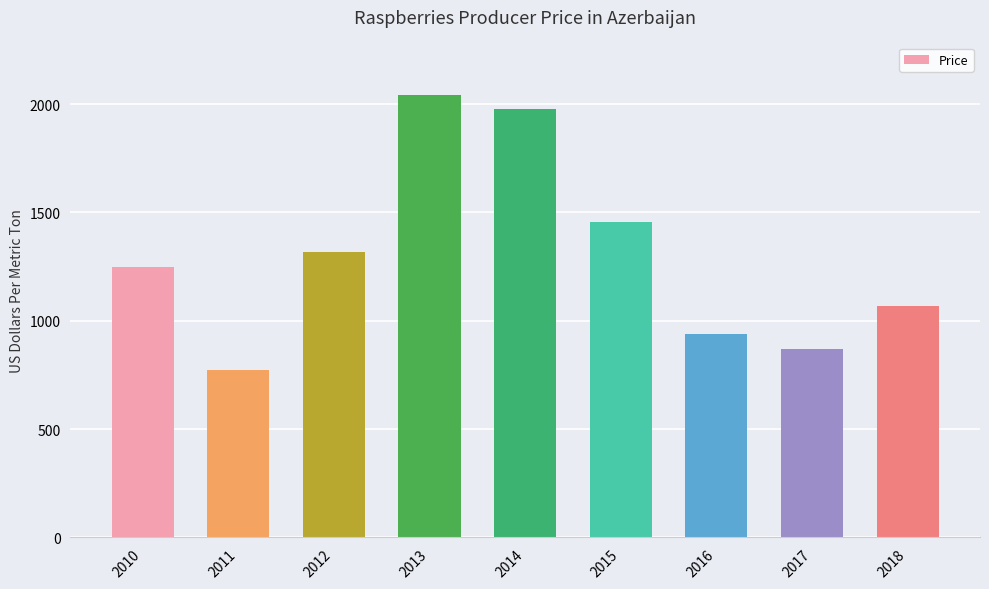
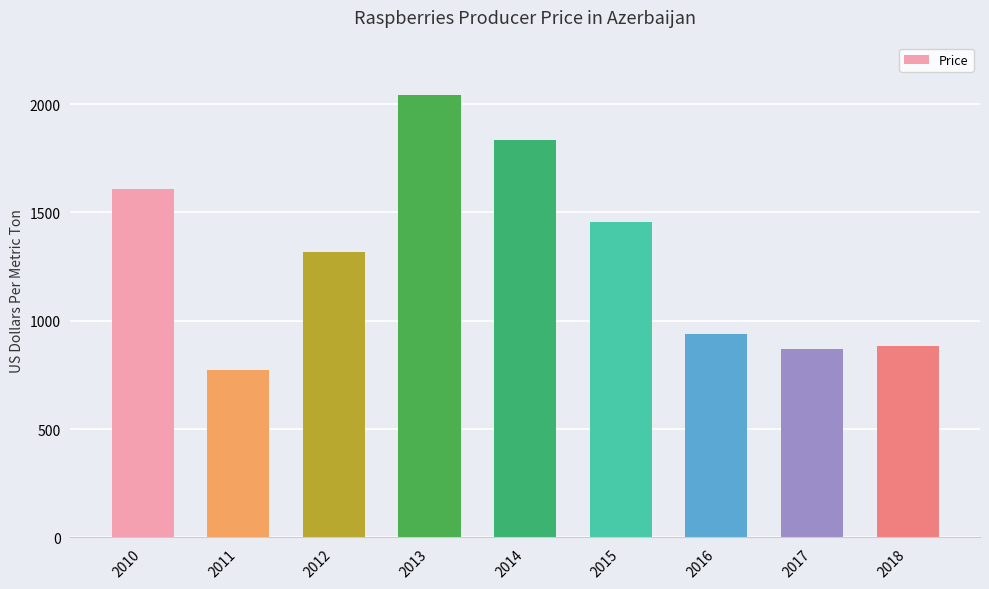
2010: 1250 -> 1610
2014: 1980 -> 1840
2018: 1070 -> 880
